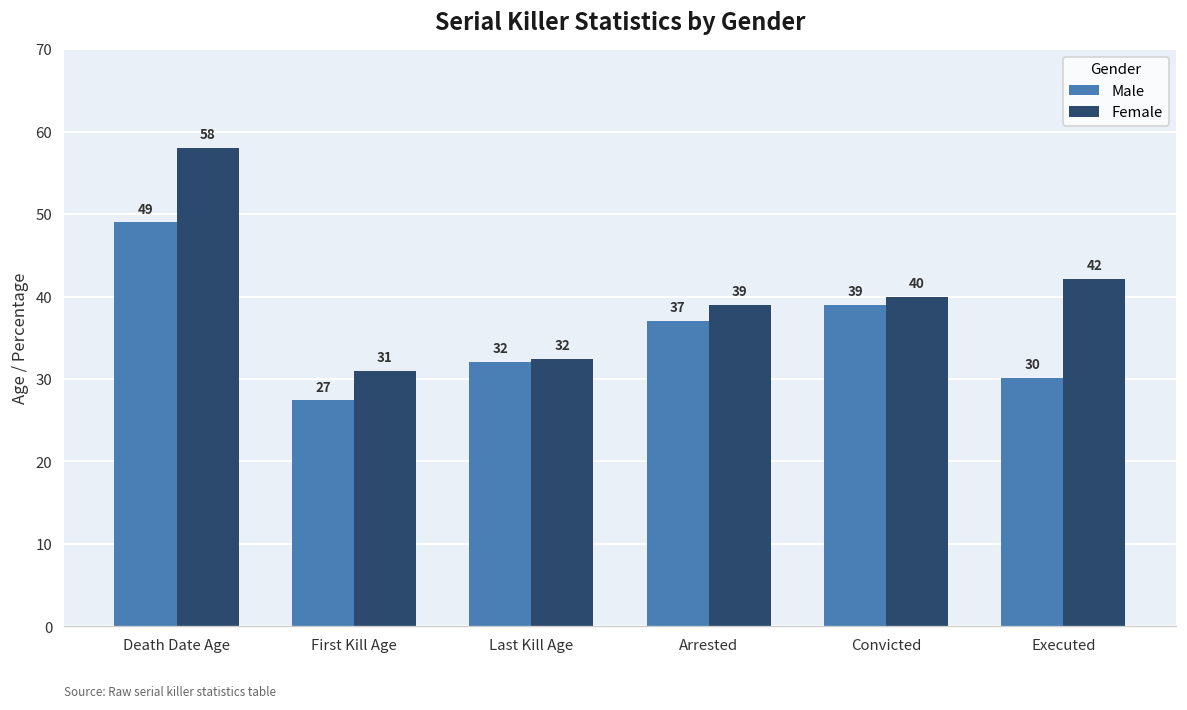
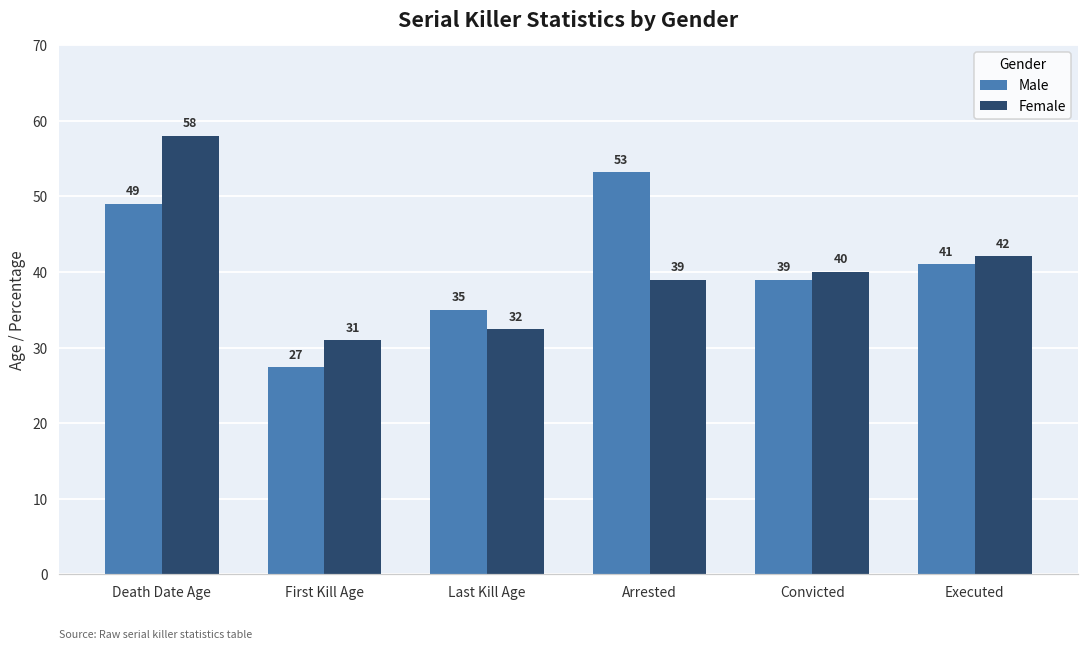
Male, Last Kill Age: 32 -> 35
Male, Arrested: 37 -> 53
Male, Executed: 30 -> 41
